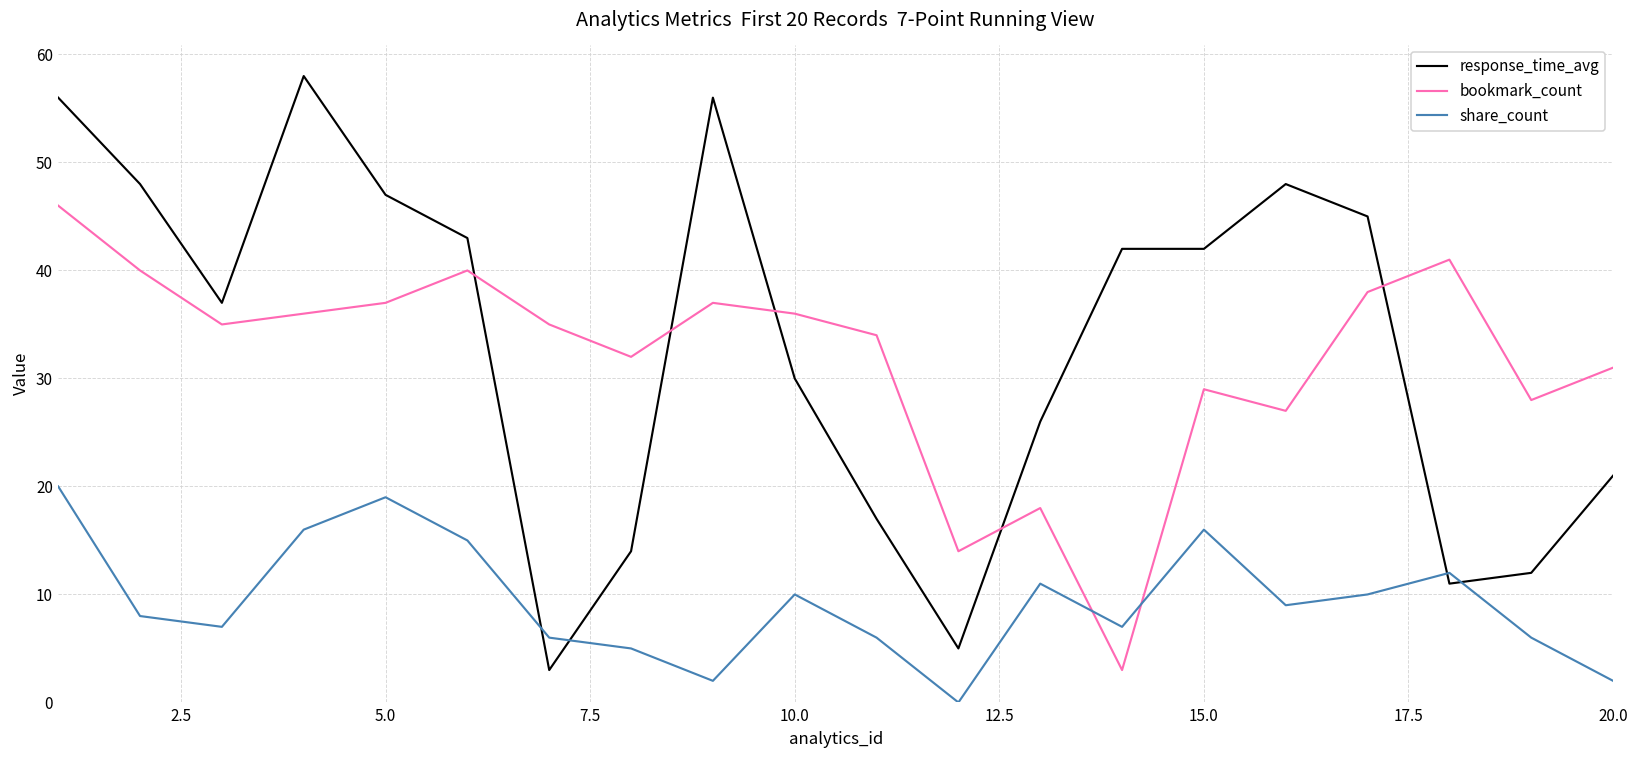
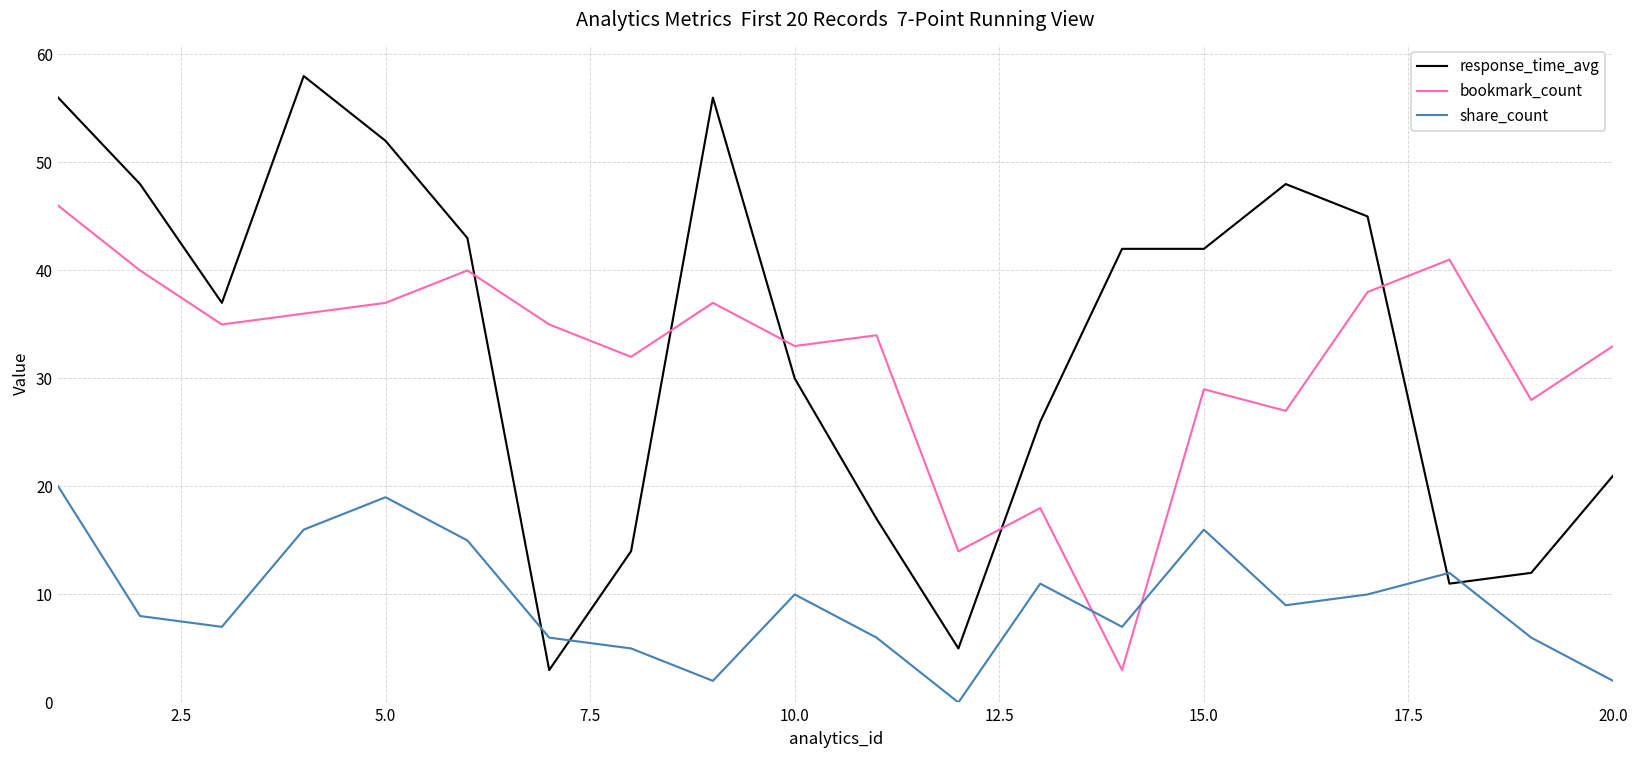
response_time_avg, 5.0: 47 -> 52
bookmark_count, 10.0: 36 -> 33
bookmark_count, 20.0: 31 -> 33
